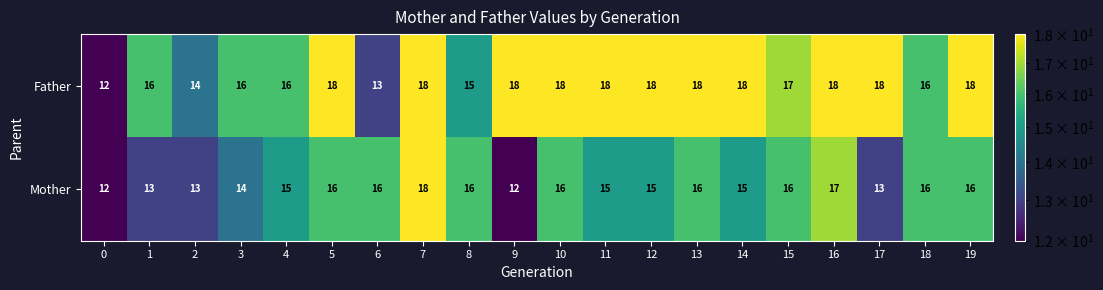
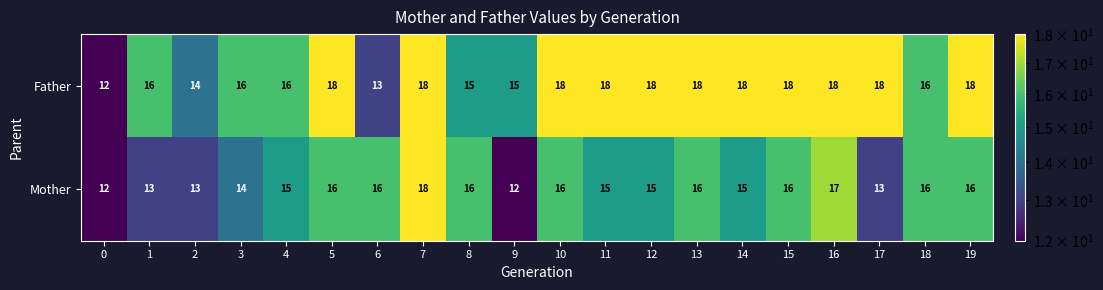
Father, 9: 18 -> 15
Father, 15: 17 -> 18
